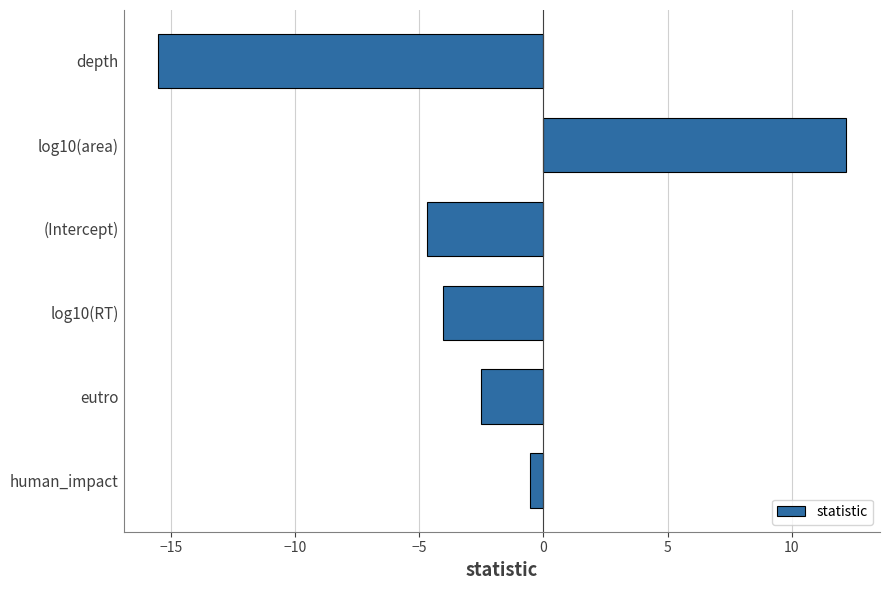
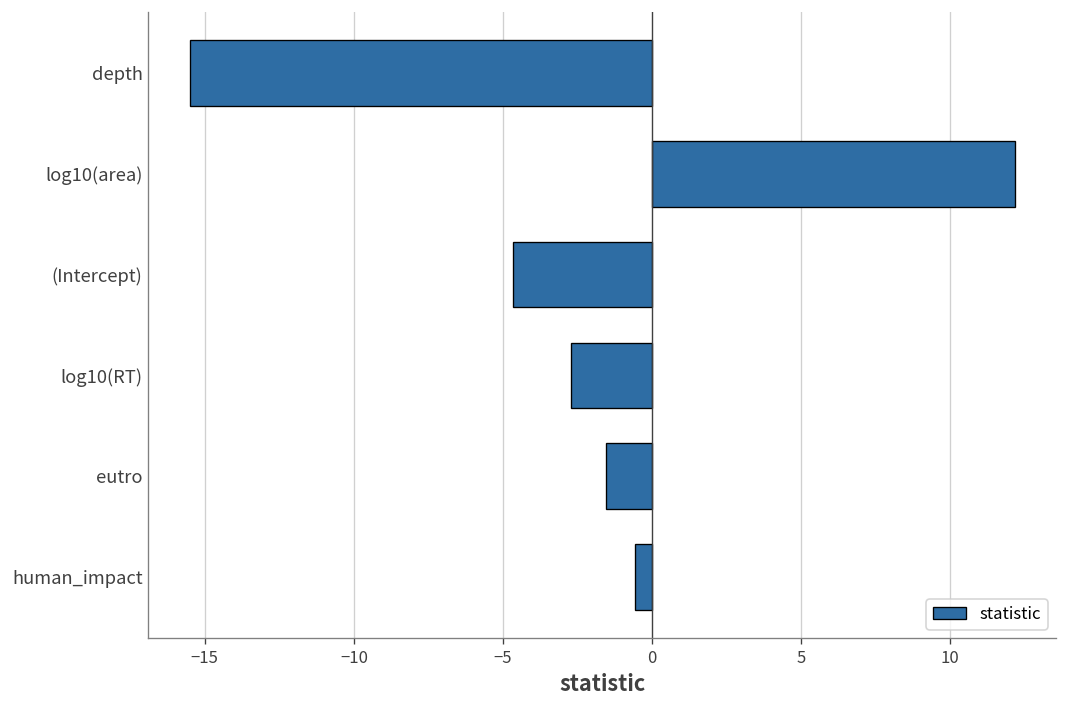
log10(RT): -4.0 -> -2.7
eutro: -2.5 -> -1.5
